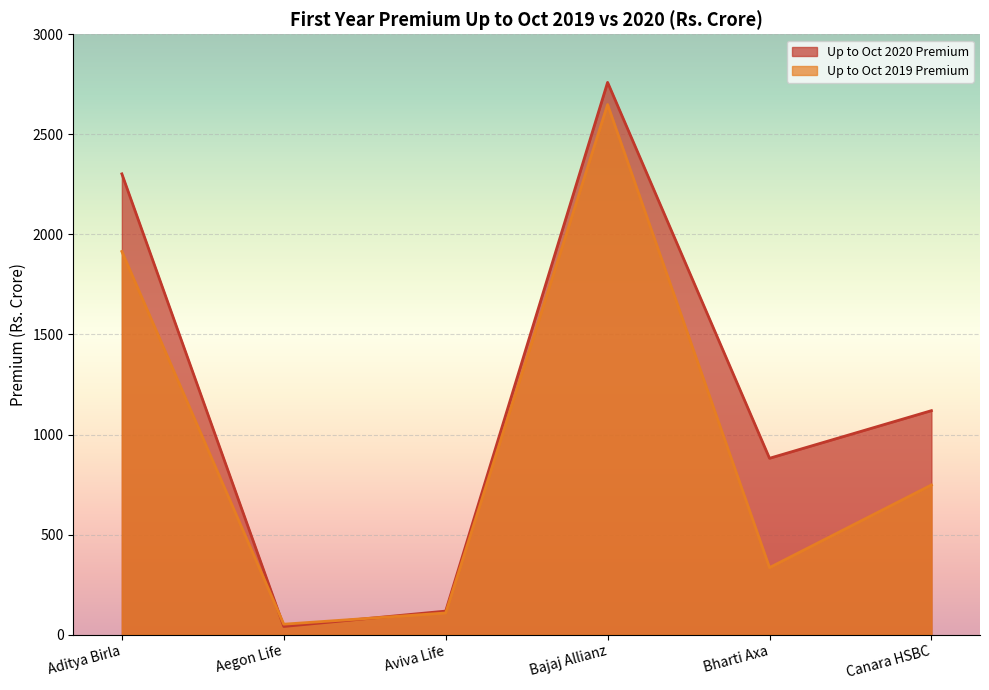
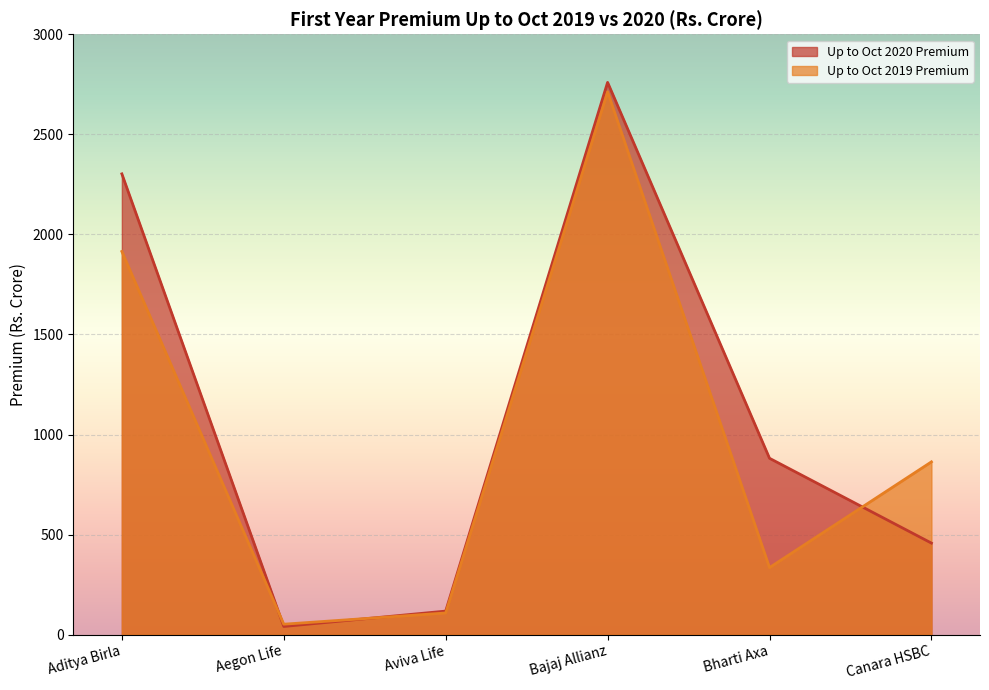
Up to Oct 2019 Premium, Bajaj Allianz: 2650 -> 2710
Up to Oct 2020 Premium, Canara HSBC: 1120 -> 460
Up to Oct 2019 Premium, Canara HSBC: 750 -> 860
